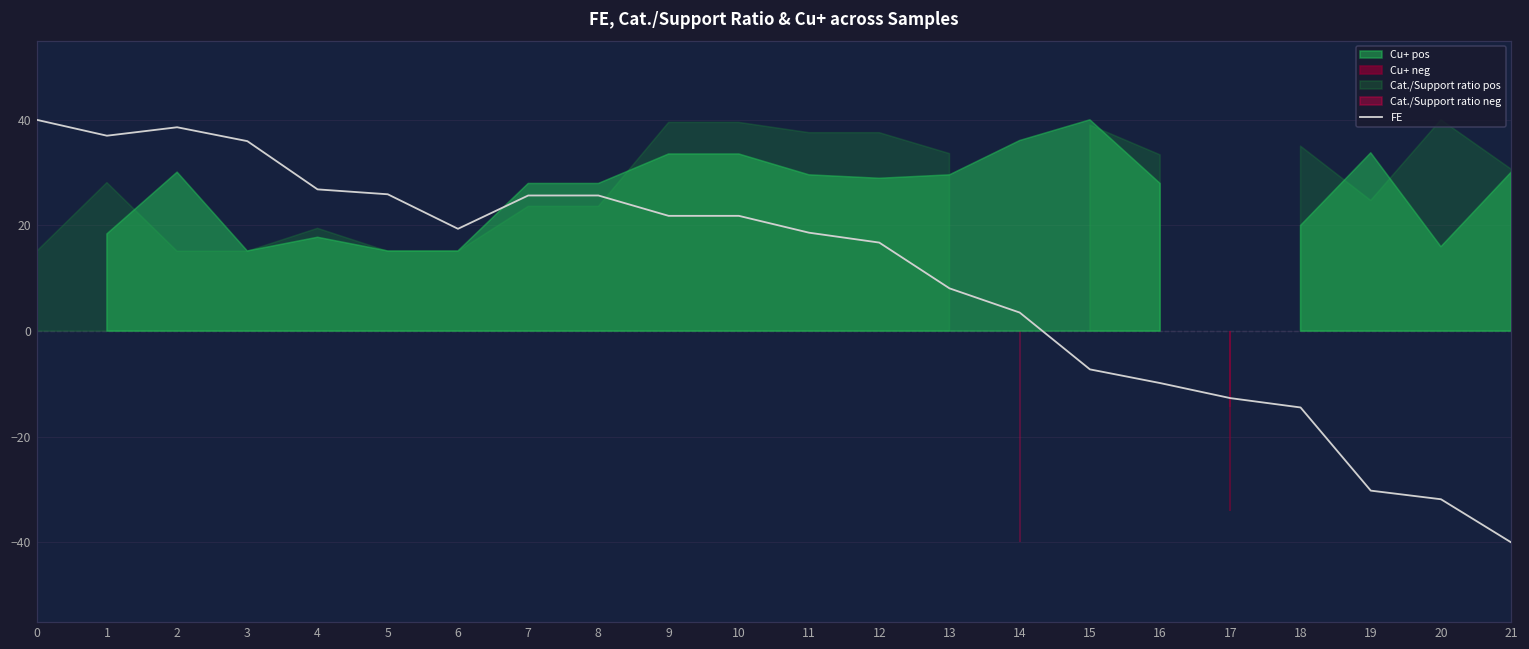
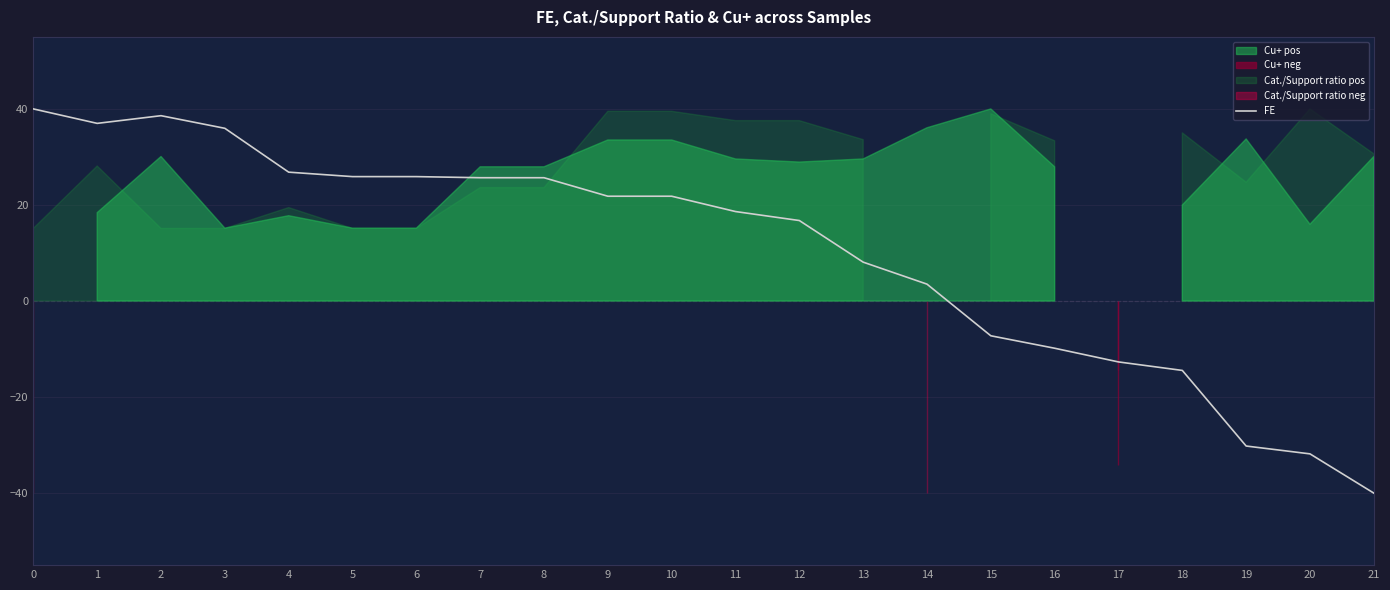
6: 19 -> 26
